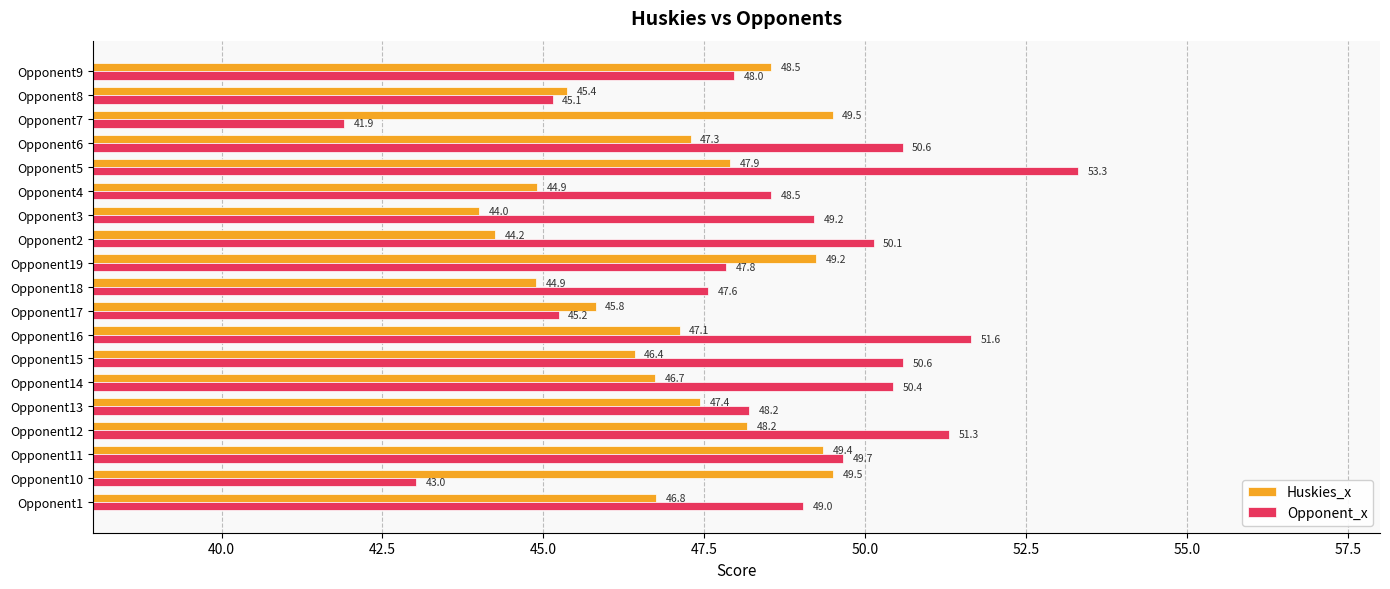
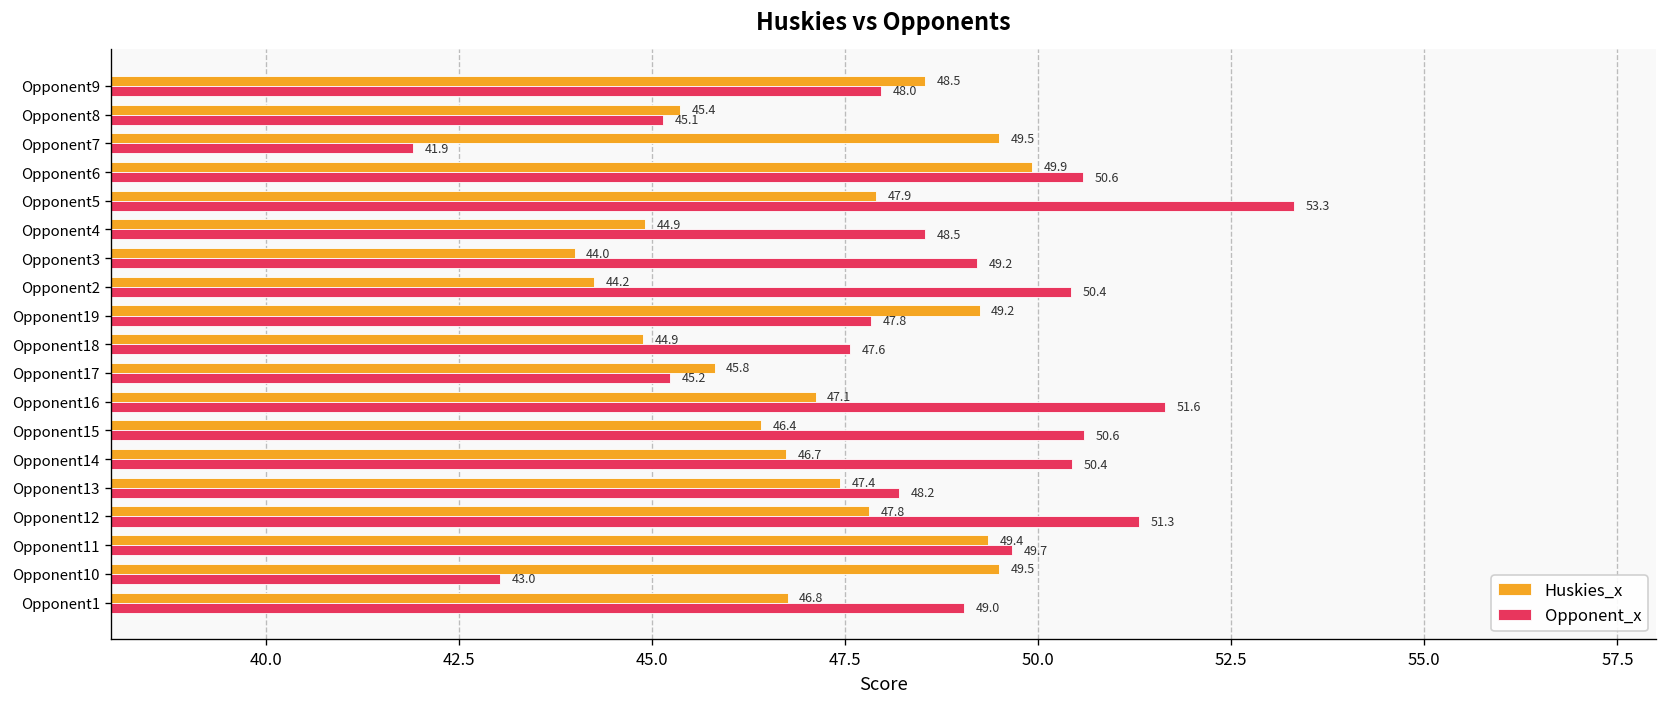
Huskies_x, Opponent6: 47.3 -> 49.9
Opponent_x, Opponent2: 50.1 -> 50.4
Huskies_x, Opponent12: 48.2 -> 47.8
